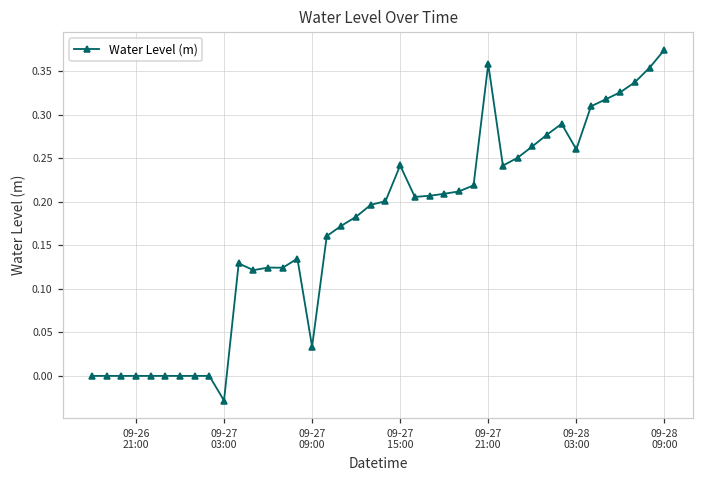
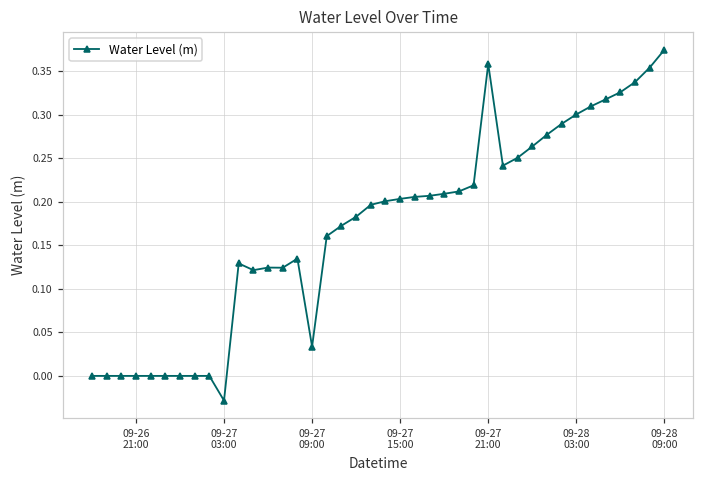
09-27 15:00: 0.24 -> 0.20
09-28 03:00: 0.26 -> 0.30
